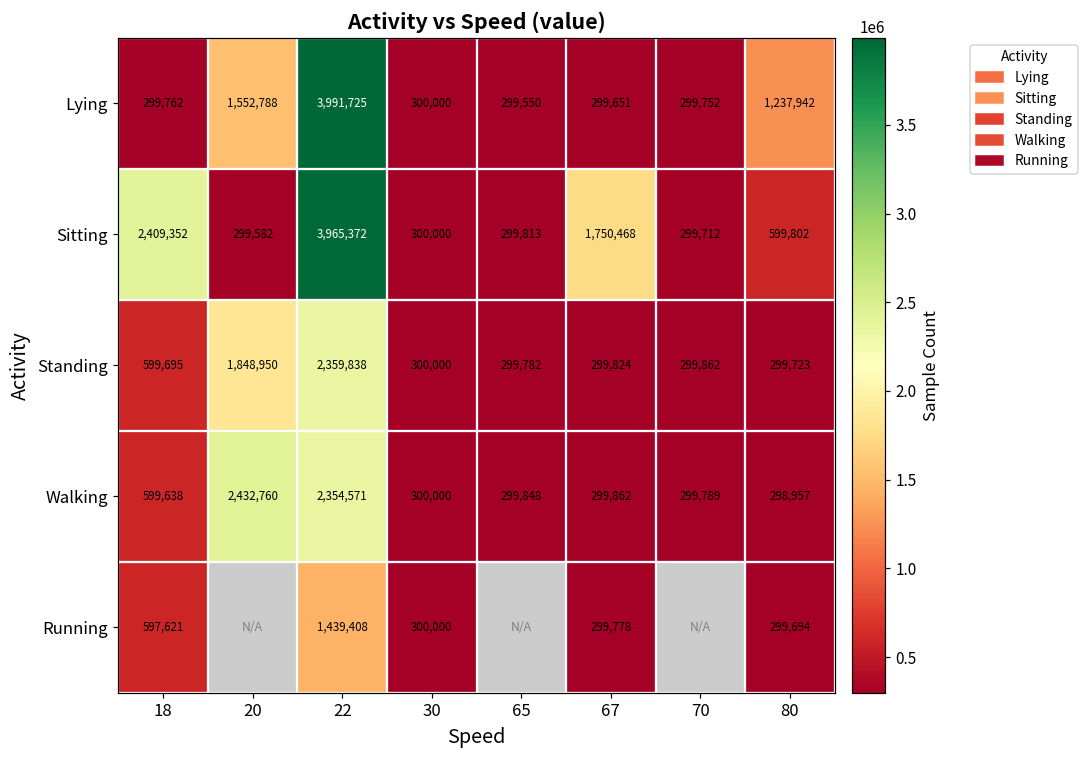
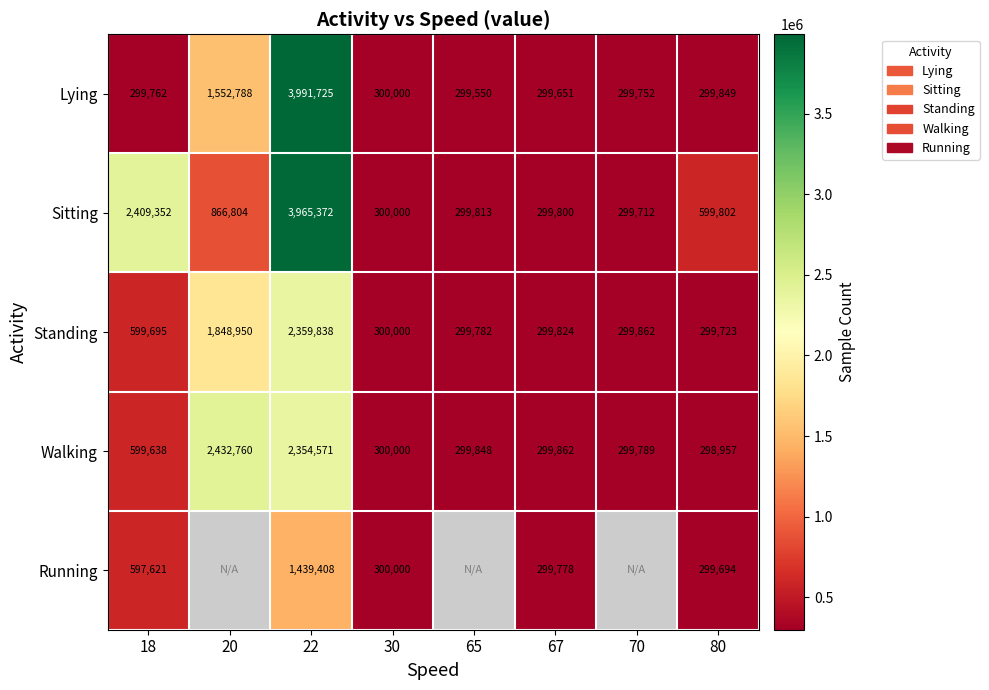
Lying, 80: 1,237,942 -> 299,849
Sitting, 20: 299,582 -> 866,804
Sitting, 67: 1,750,468 -> 299,800
